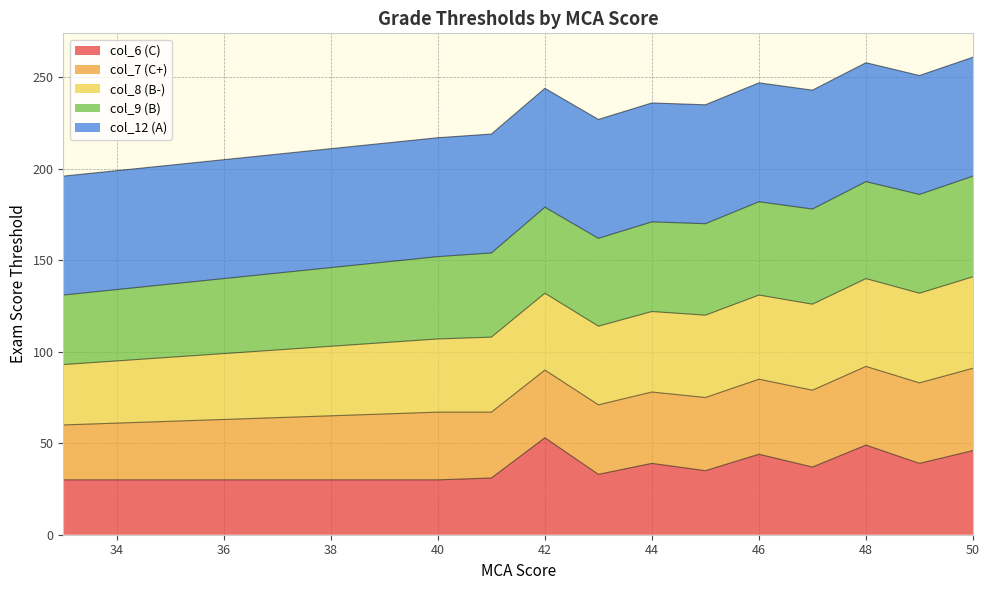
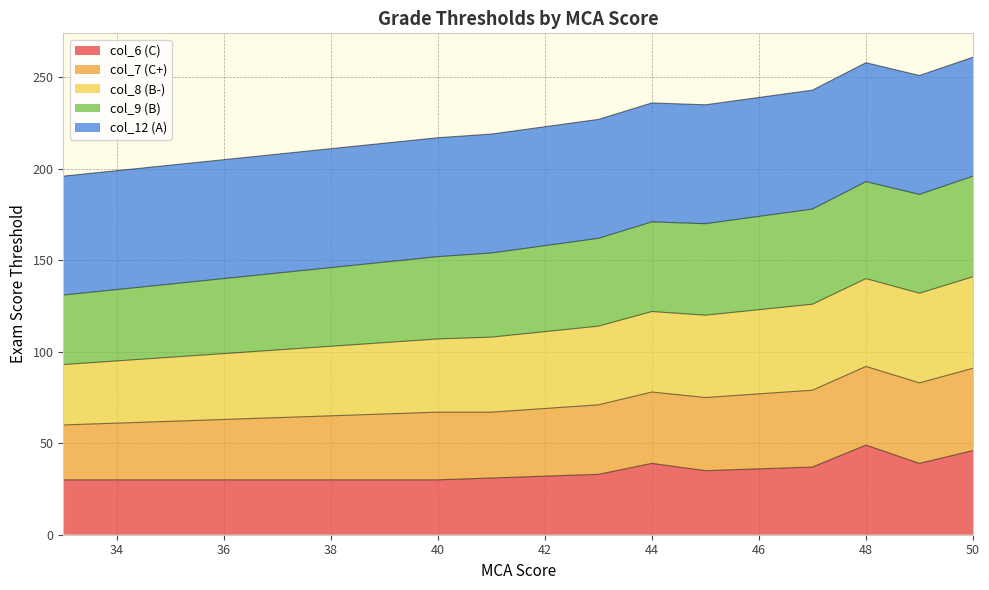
col_6 (C), 42: 53 -> 32
col_6 (C), 46: 44 -> 36
